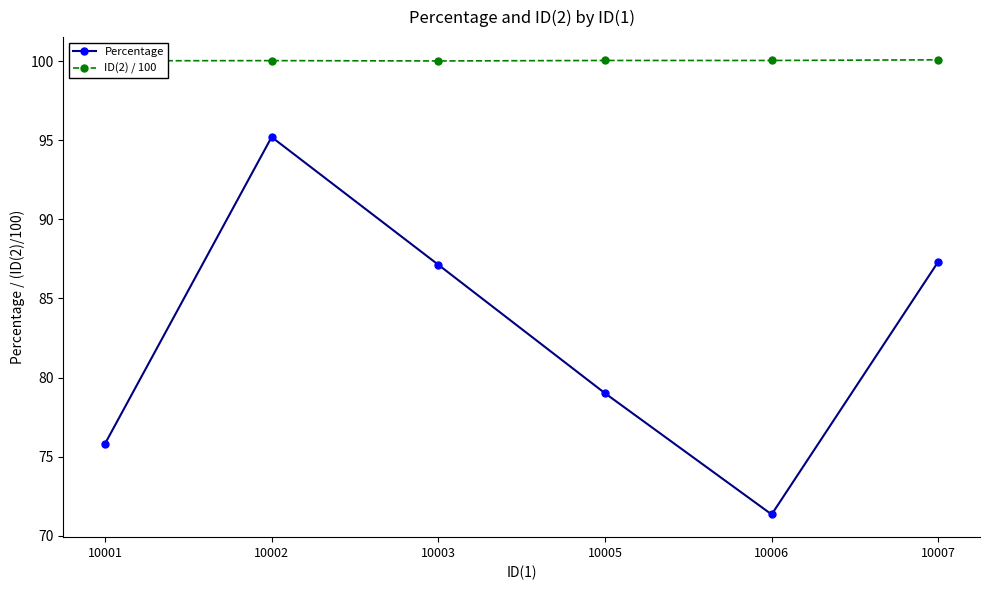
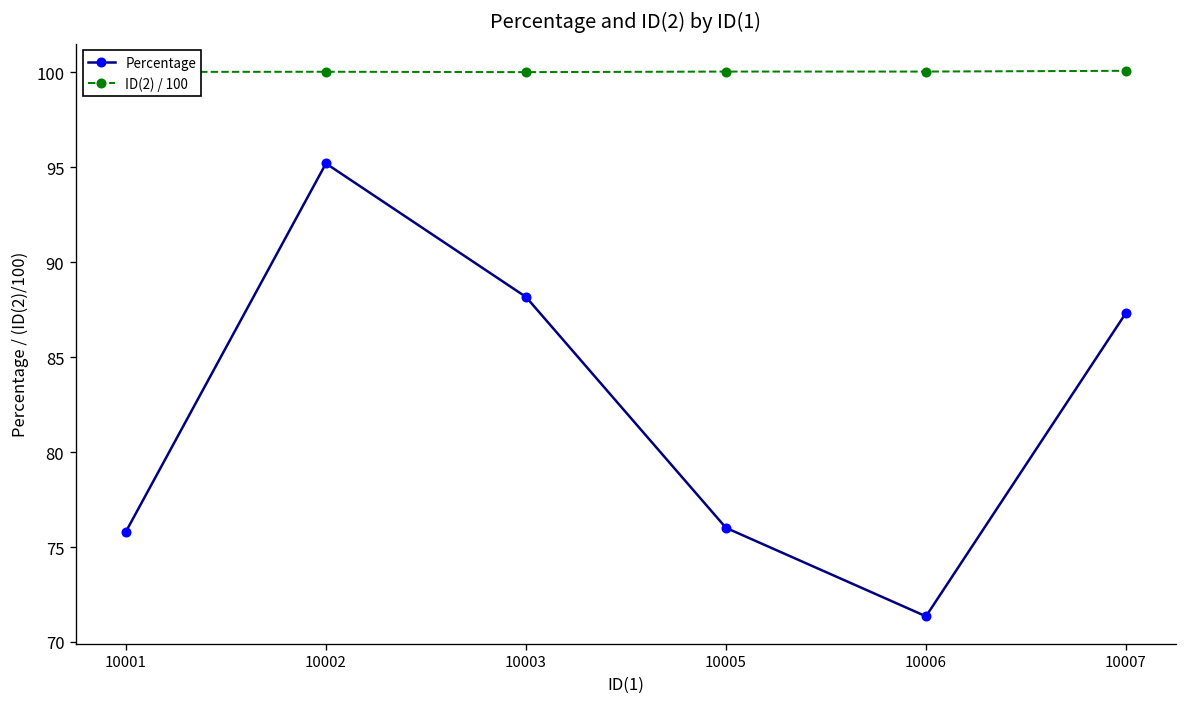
Percentage, 10003: 87.1 -> 88.2
Percentage, 10005: 79.0 -> 76.0
